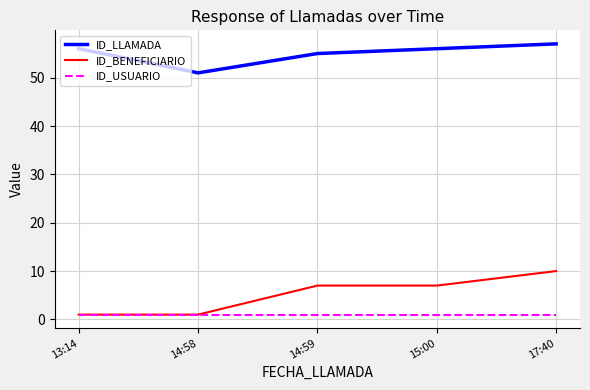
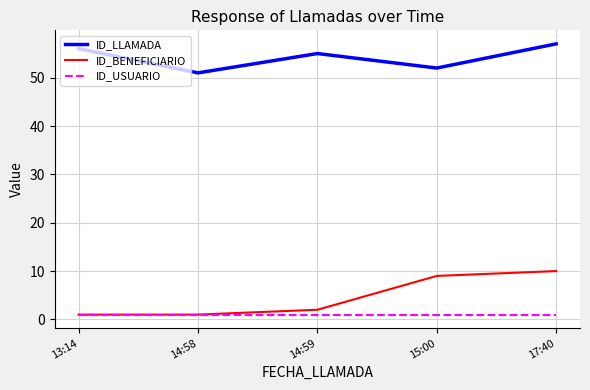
ID_BENEFICIARIO, 14:59: 7 -> 2
ID_LLAMADA, 15:00: 56 -> 52
ID_BENEFICIARIO, 15:00: 7 -> 9
